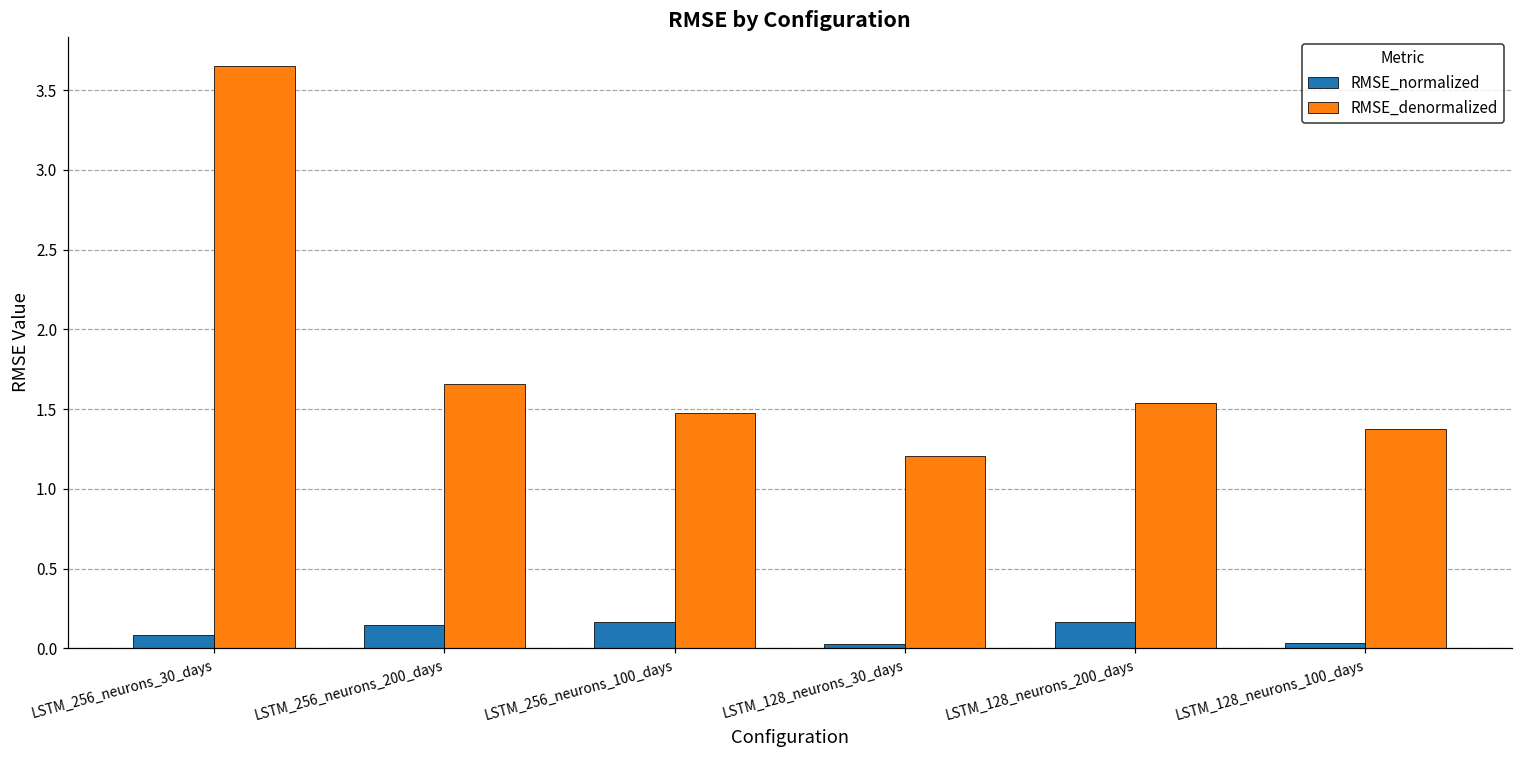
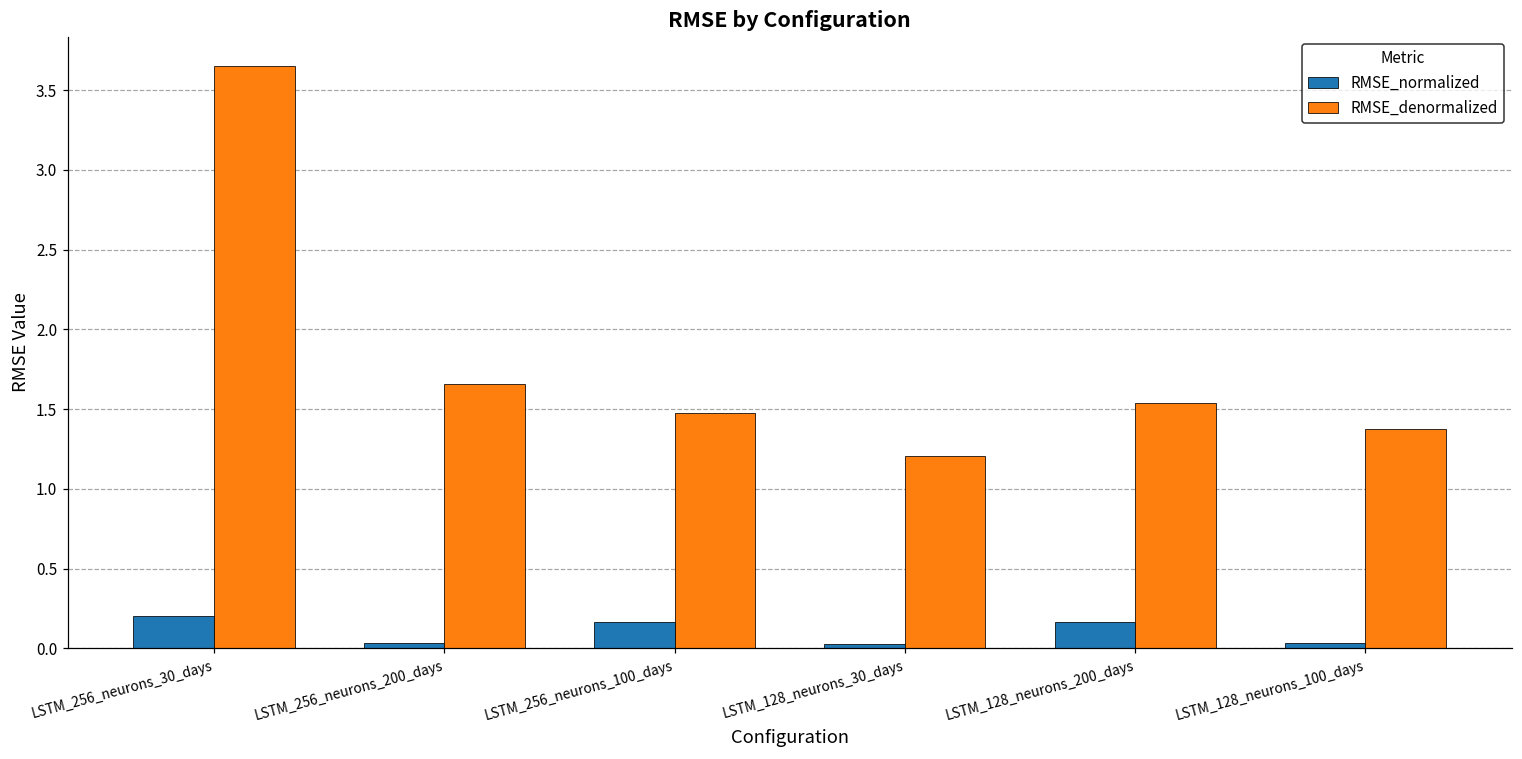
RMSE_normalized, LSTM_256_neurons_30_days: 0.08 -> 0.21
RMSE_normalized, LSTM_256_neurons_200_days: 0.15 -> 0.04
